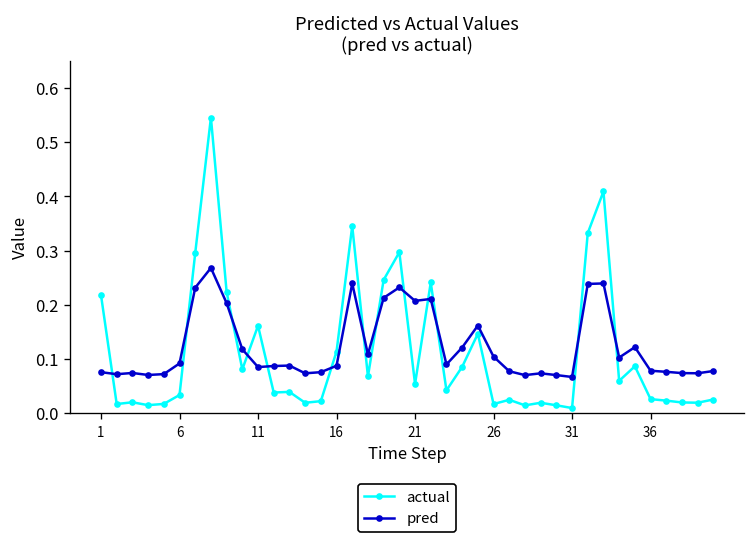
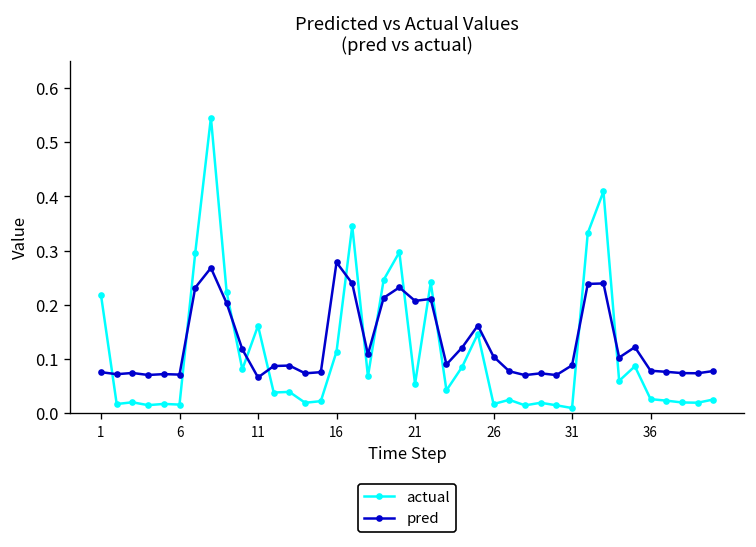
actual, 6: 0.03 -> 0.02
pred, 6: 0.09 -> 0.07
pred, 11: 0.09 -> 0.07
pred, 16: 0.09 -> 0.28
pred, 31: 0.07 -> 0.09
